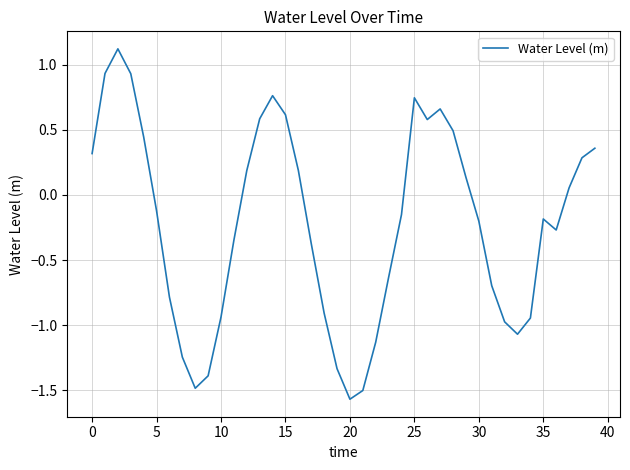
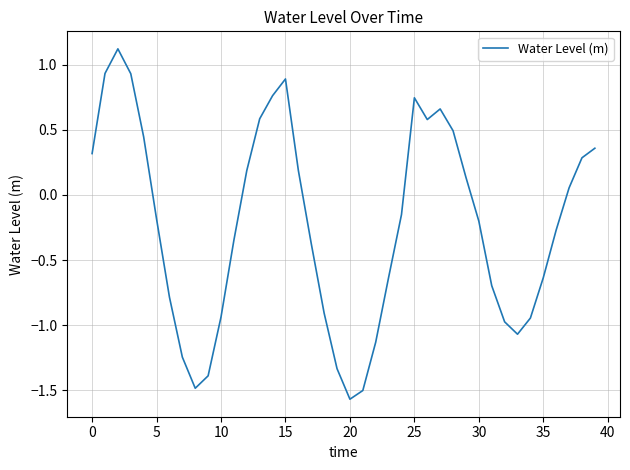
5: -0.12 -> -0.18
15: 0.62 -> 0.89
35: -0.18 -> -0.63
